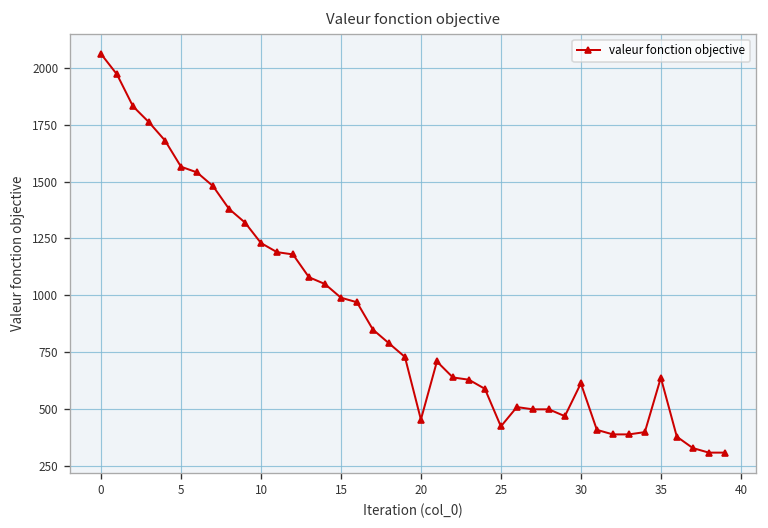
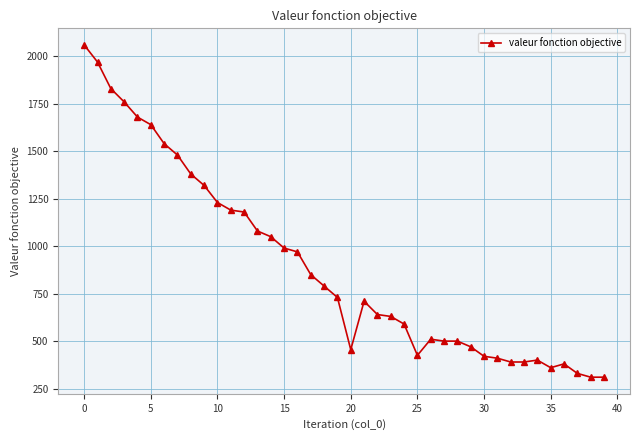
5: 1570 -> 1640
30: 610 -> 420
35: 640 -> 360
